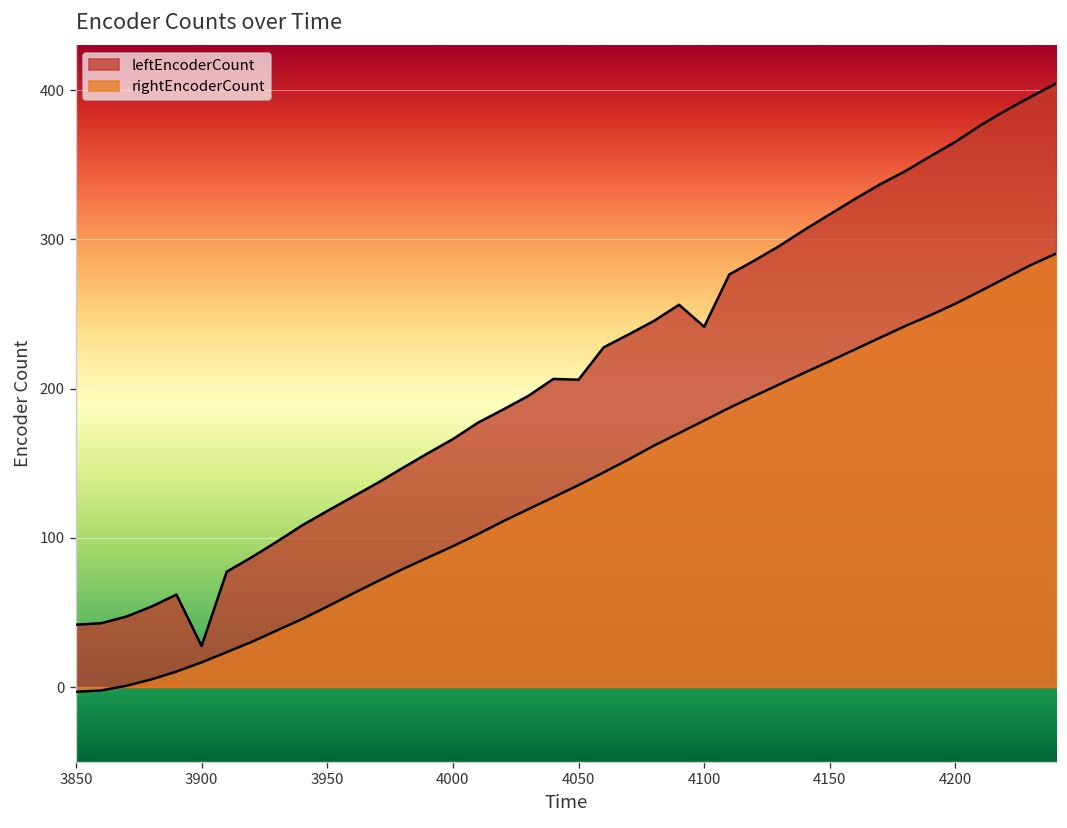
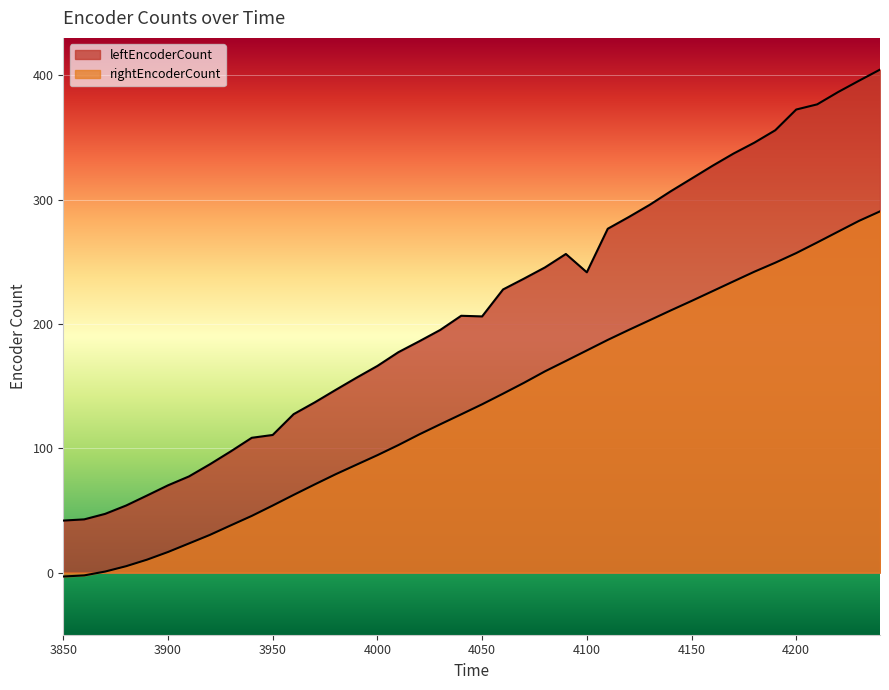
leftEncoderCount, 3900: 28 -> 70
leftEncoderCount, 3950: 118 -> 111
leftEncoderCount, 4200: 365 -> 372
